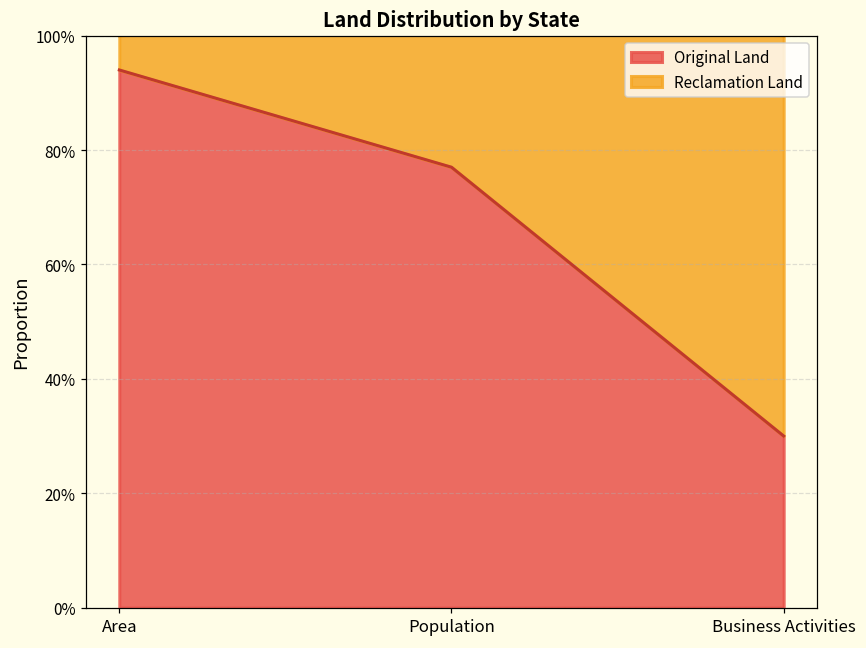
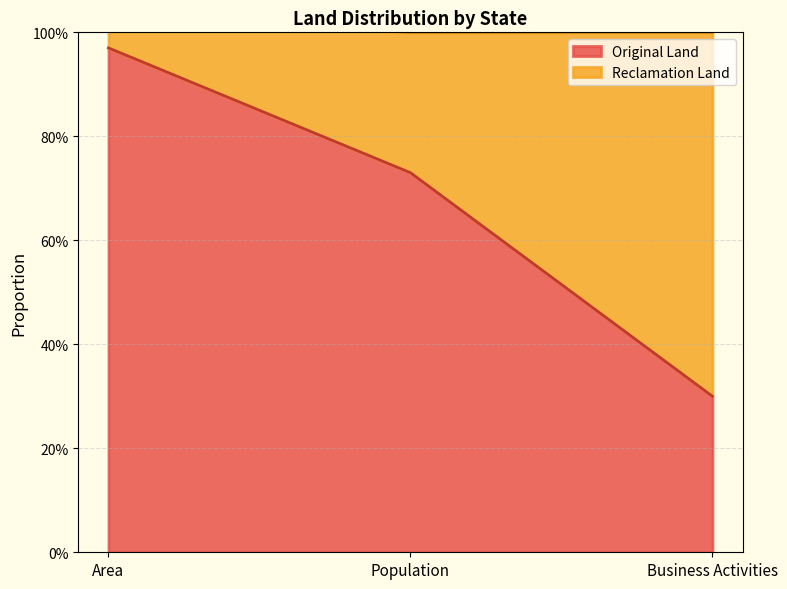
Original Land, Area: 94% -> 97%
Original Land, Population: 77% -> 73%
